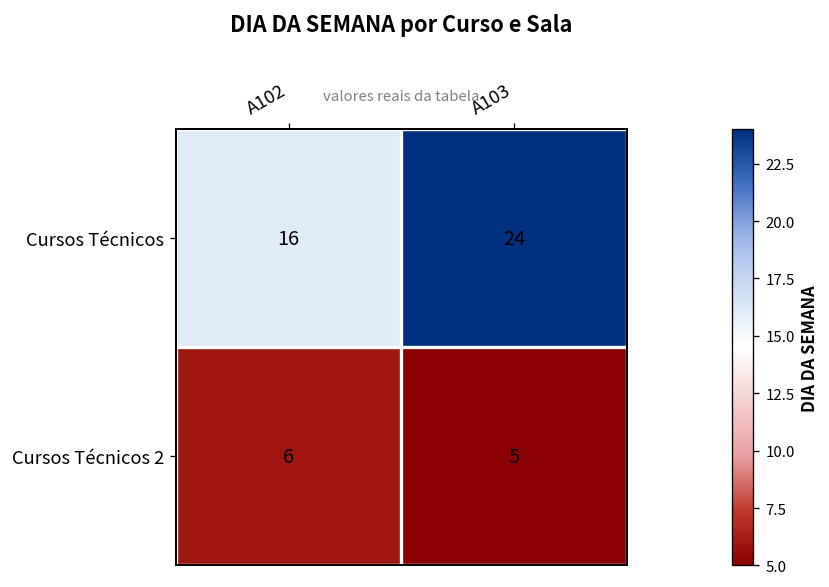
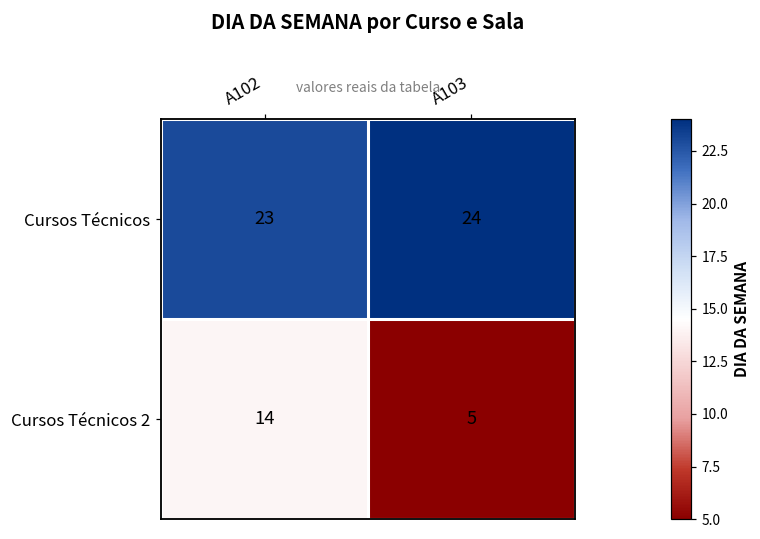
Cursos Técnicos, A102: 16 -> 23
Cursos Técnicos 2, A102: 6 -> 14
